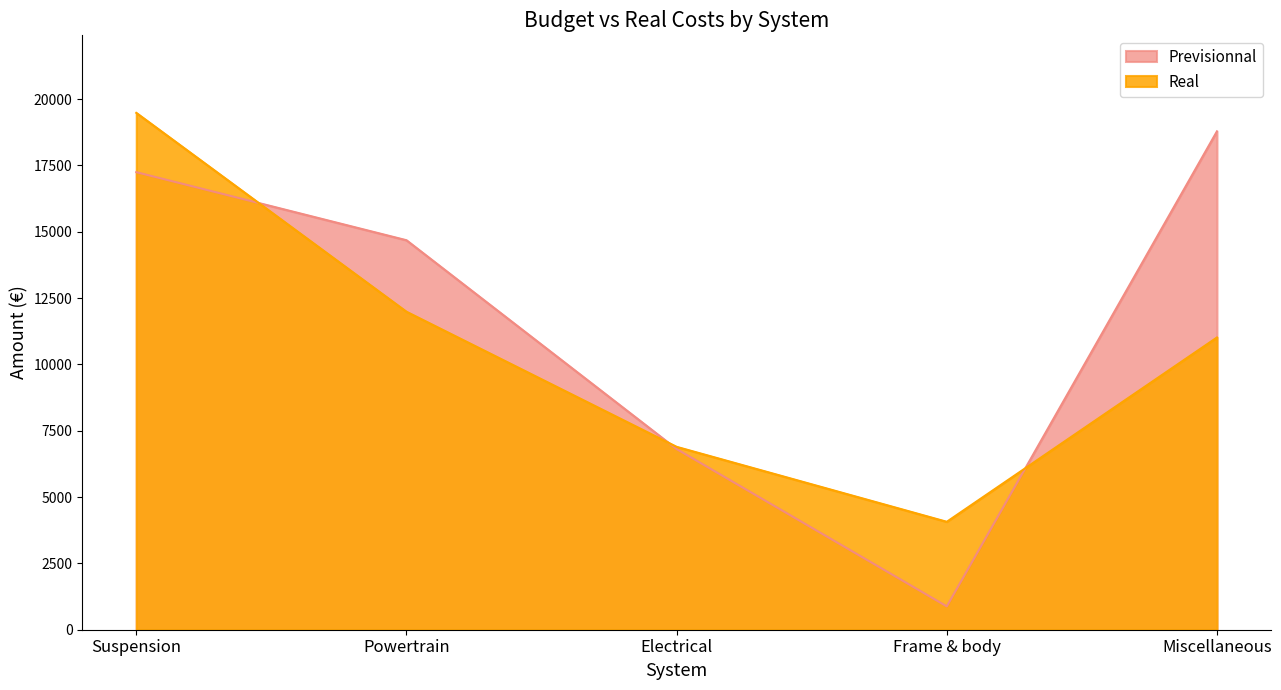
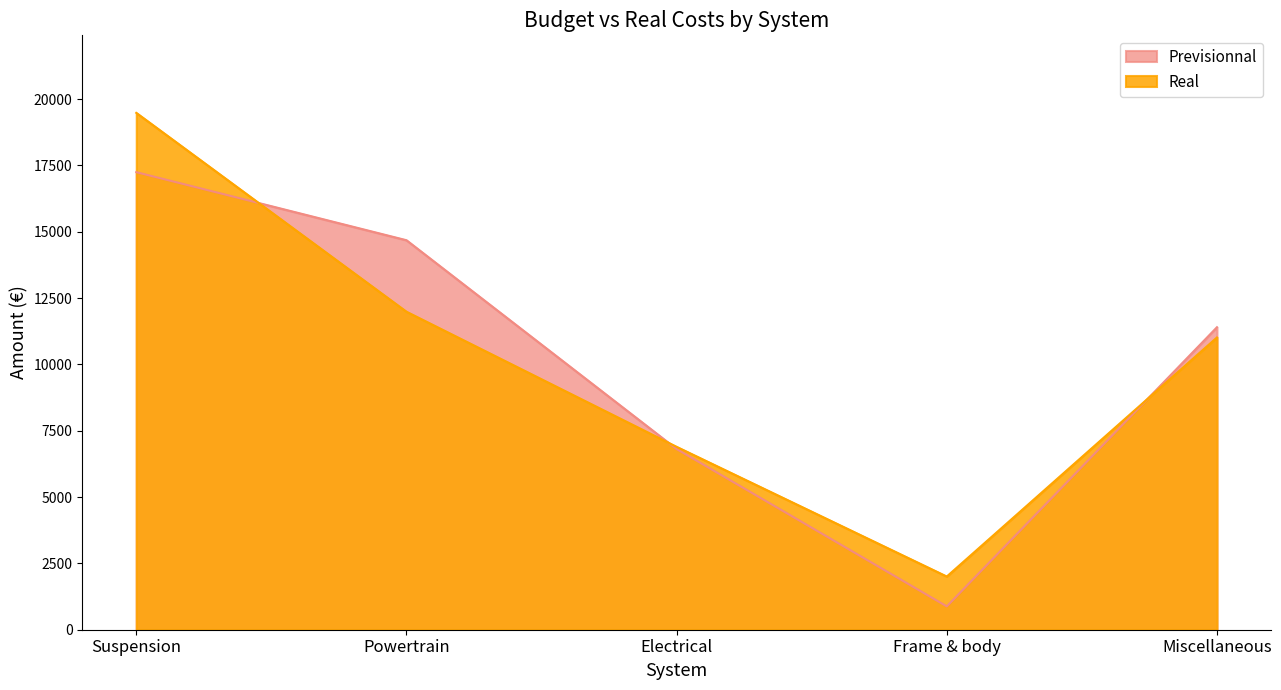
Real, Frame & body: 4100 -> 2000
Previsionnal, Miscellaneous: 18800 -> 11400
